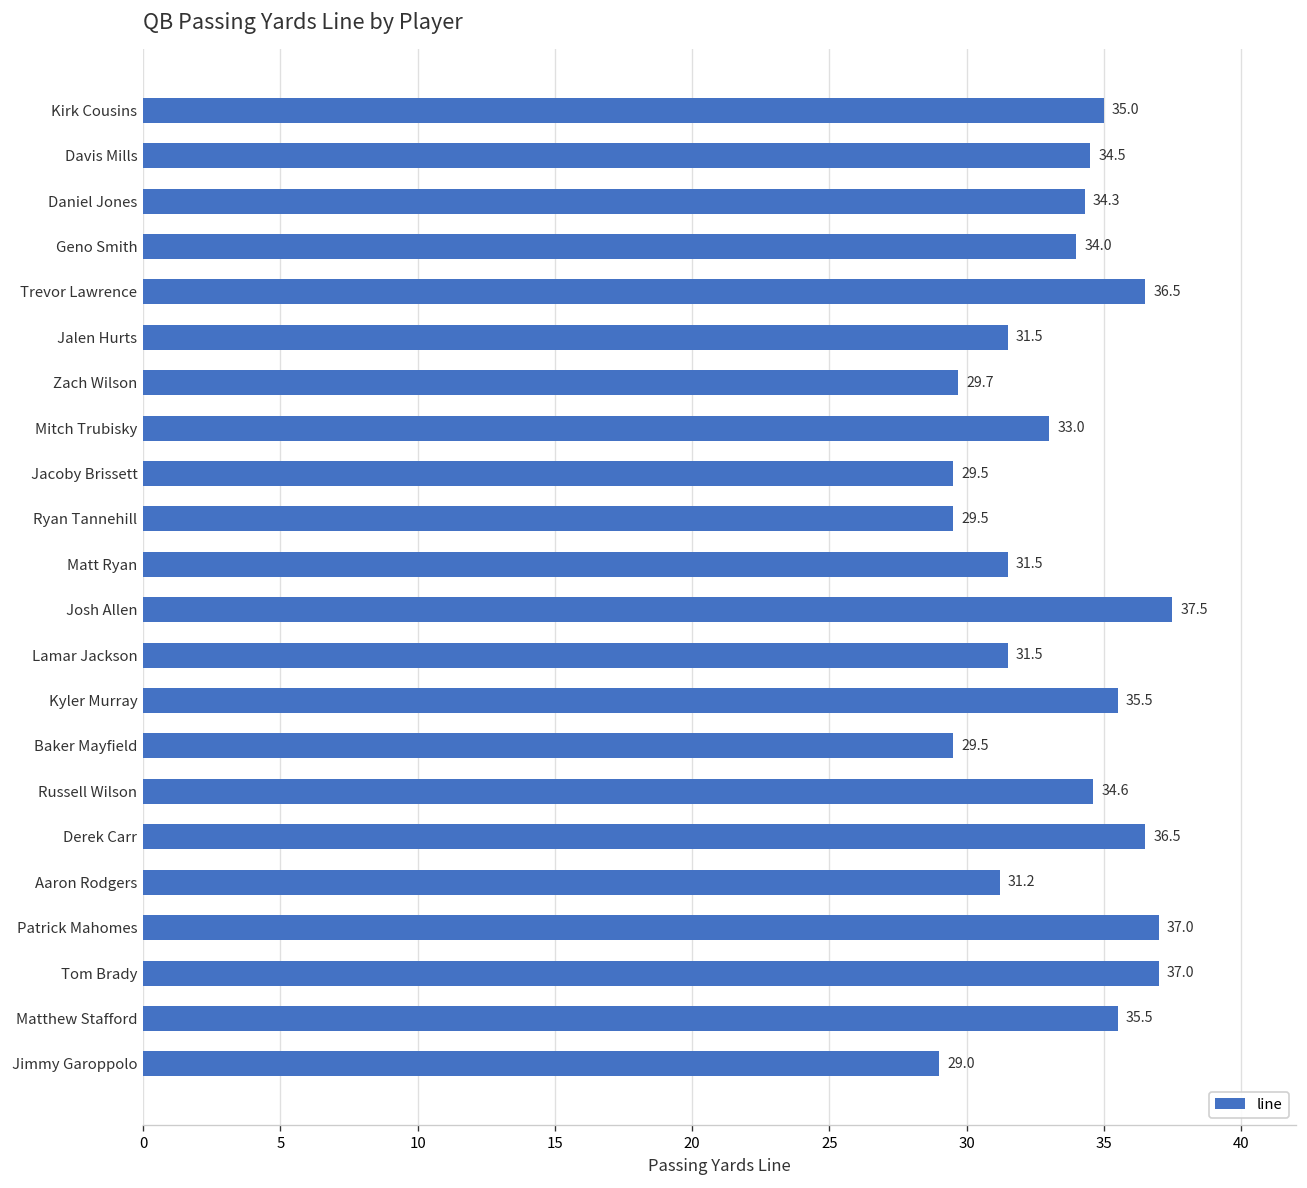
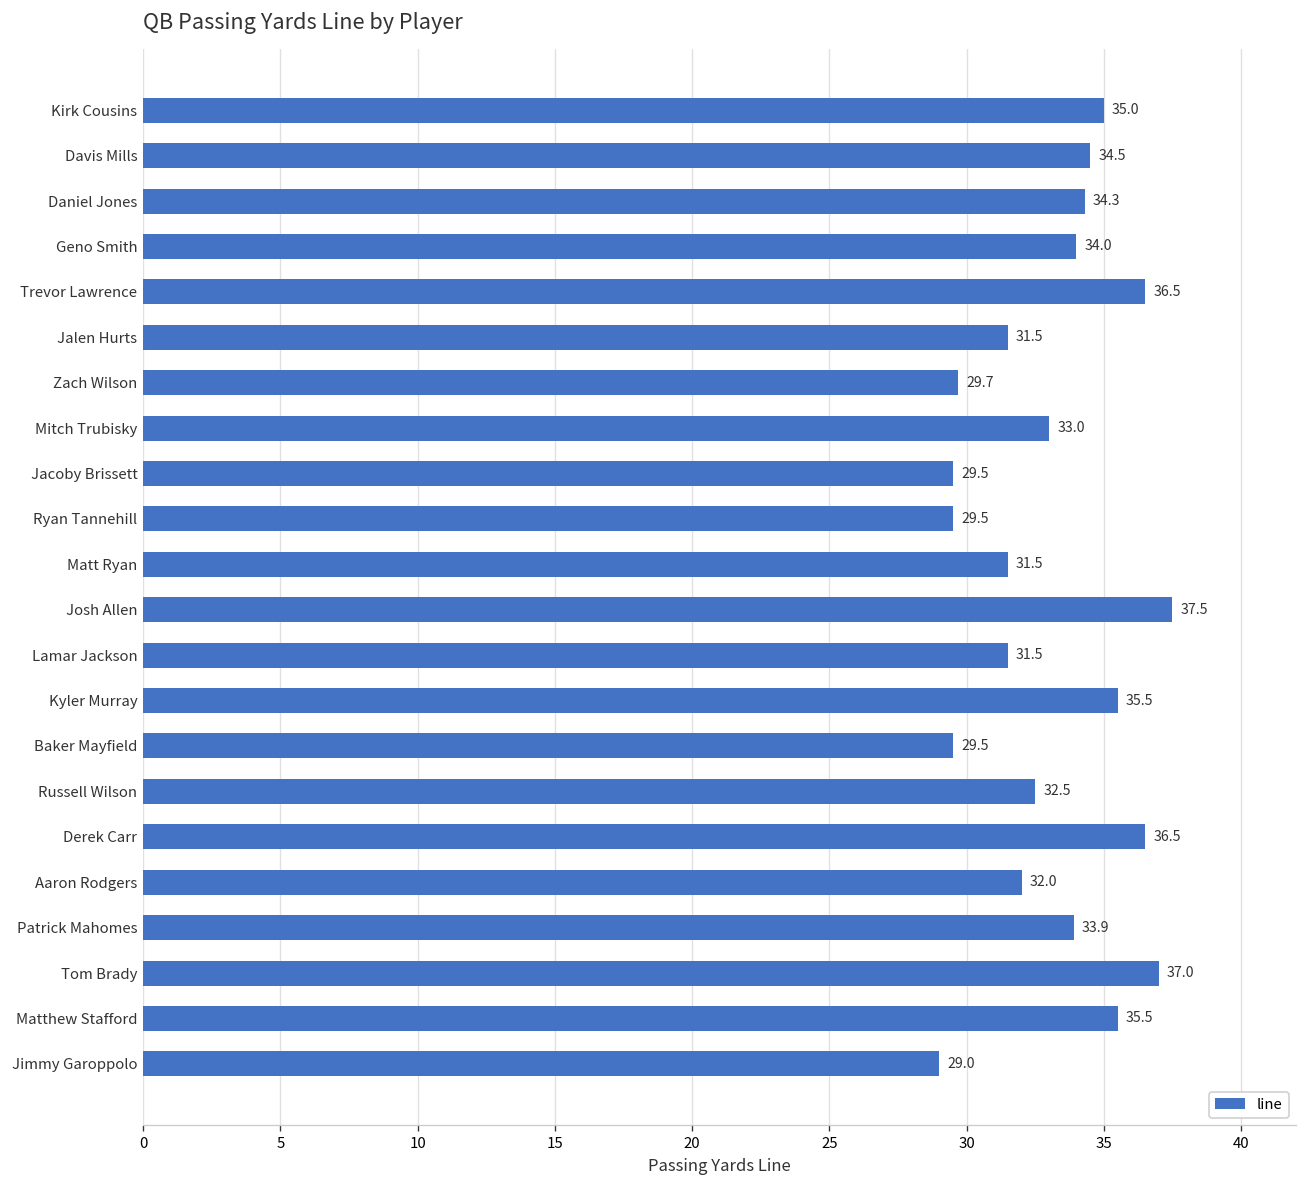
Russell Wilson: 34.6 -> 32.5
Aaron Rodgers: 31.2 -> 32.0
Patrick Mahomes: 37.0 -> 33.9
